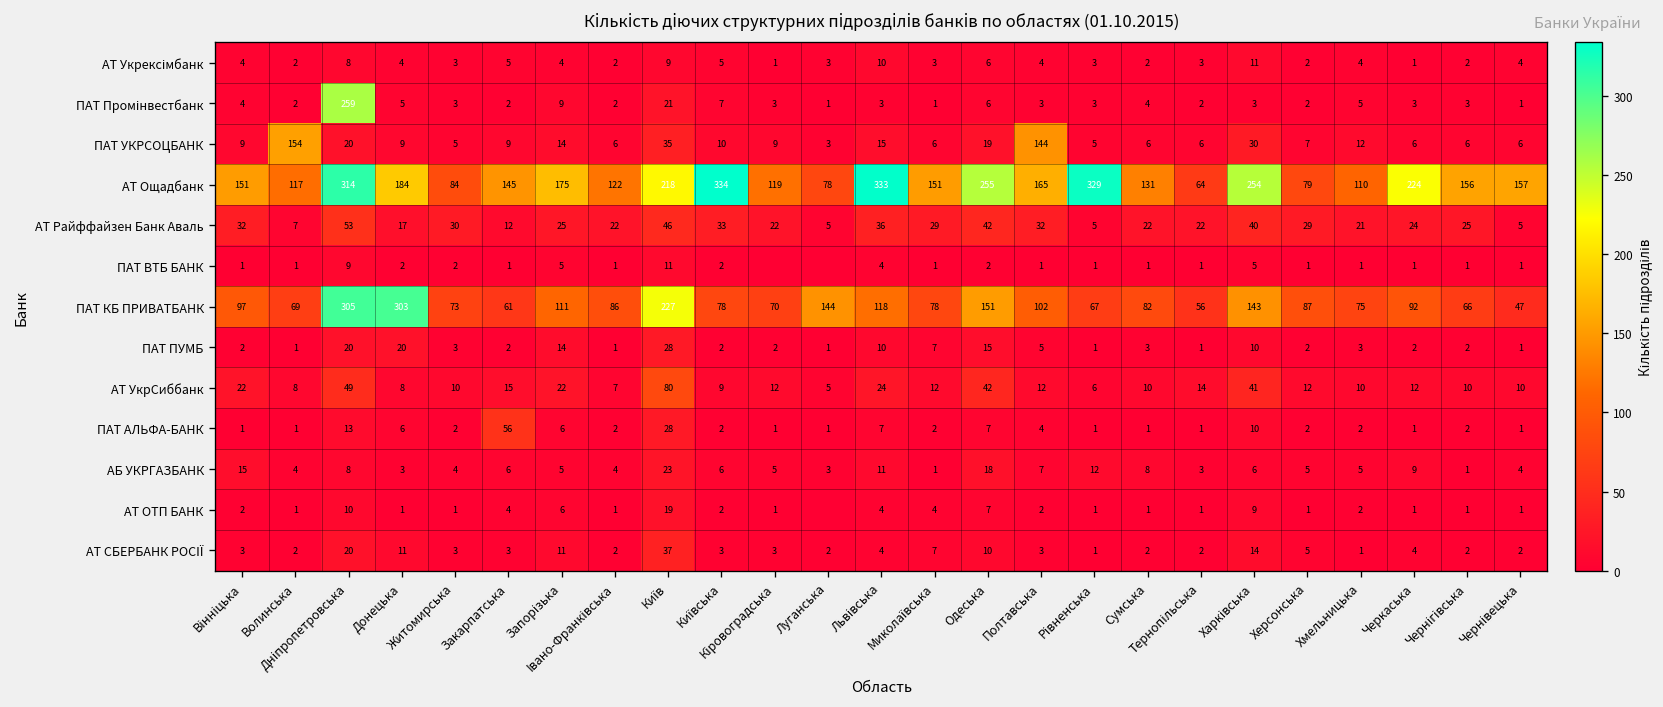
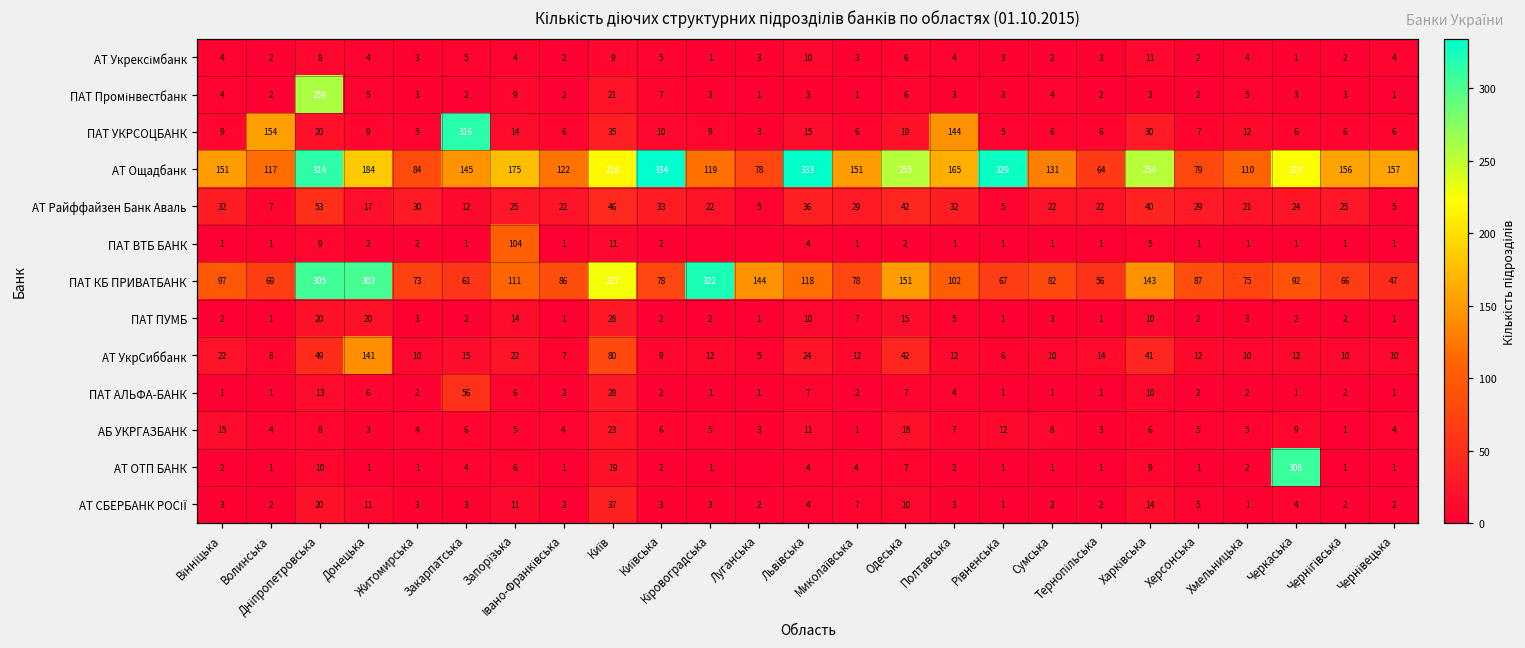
ПАТ УКРСОЦБАНК, Закарпатська: 9 -> 316
ПАТ ВТБ БАНК, Запорізька: 5 -> 104
ПАТ КБ ПРИВАТБАНК, Кіровоградська: 70 -> 322
АТ УкрСиббанк, Донецька: 8 -> 141
АТ ОТП БАНК, Черкаська: 1 -> 308
